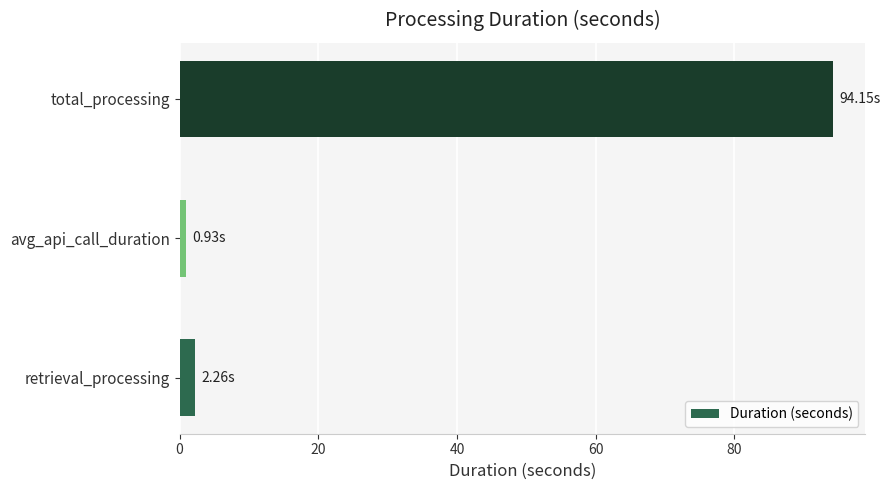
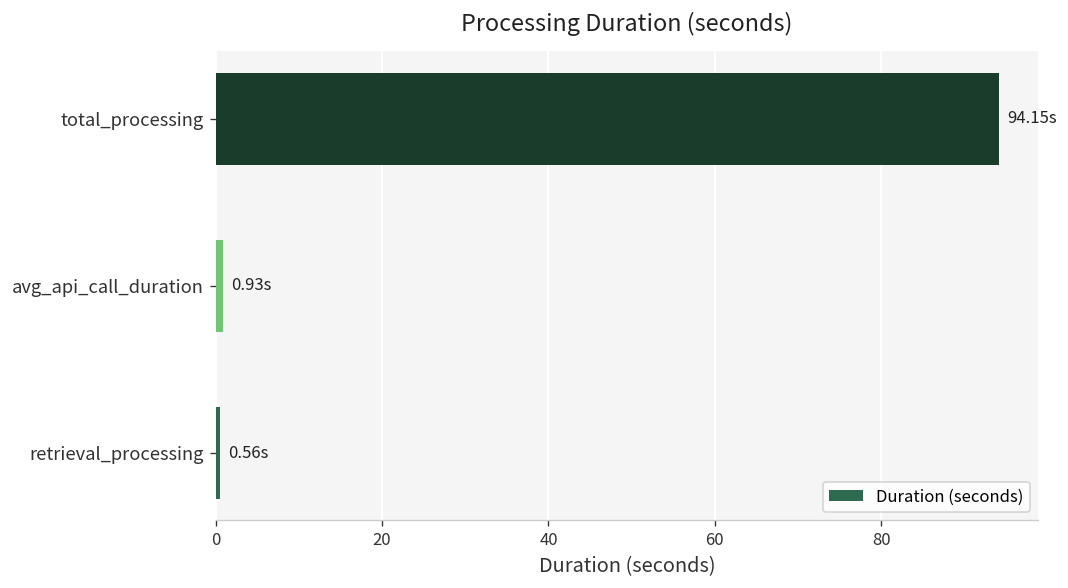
retrieval_processing: 2.26s -> 0.56s
